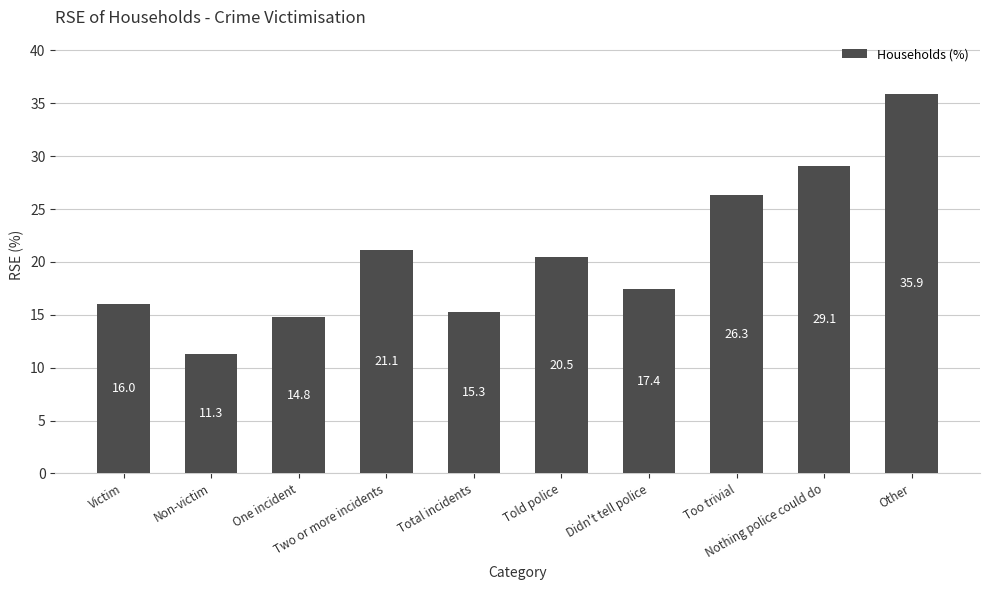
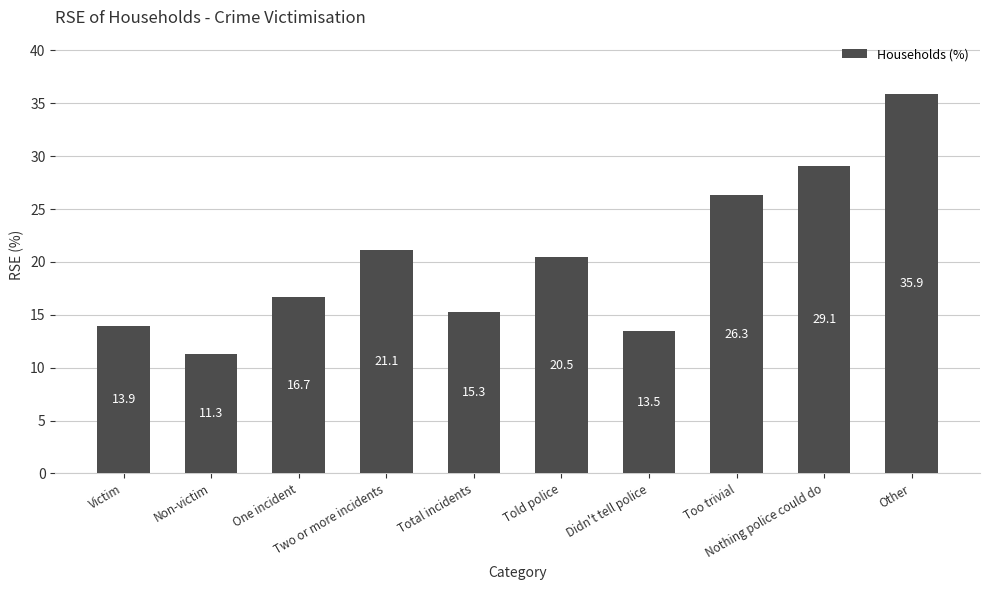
Victim: 16.0 -> 13.9
One incident: 14.8 -> 16.7
Didn't tell police: 17.4 -> 13.5
